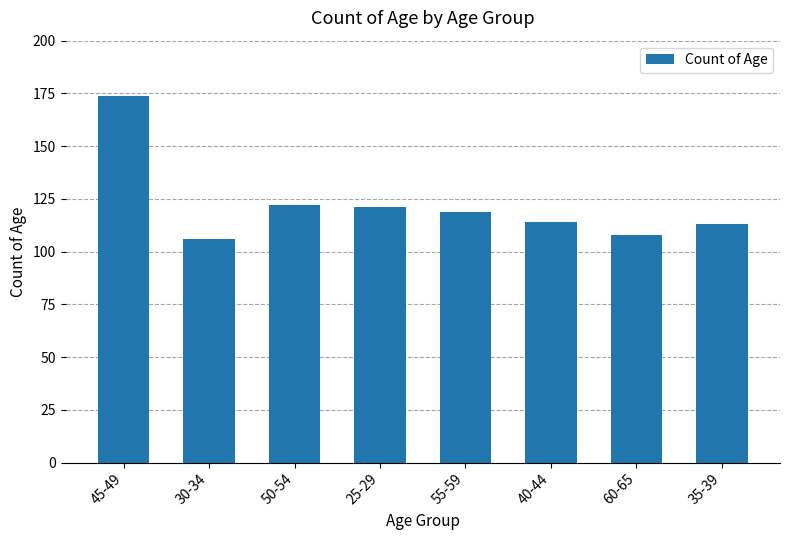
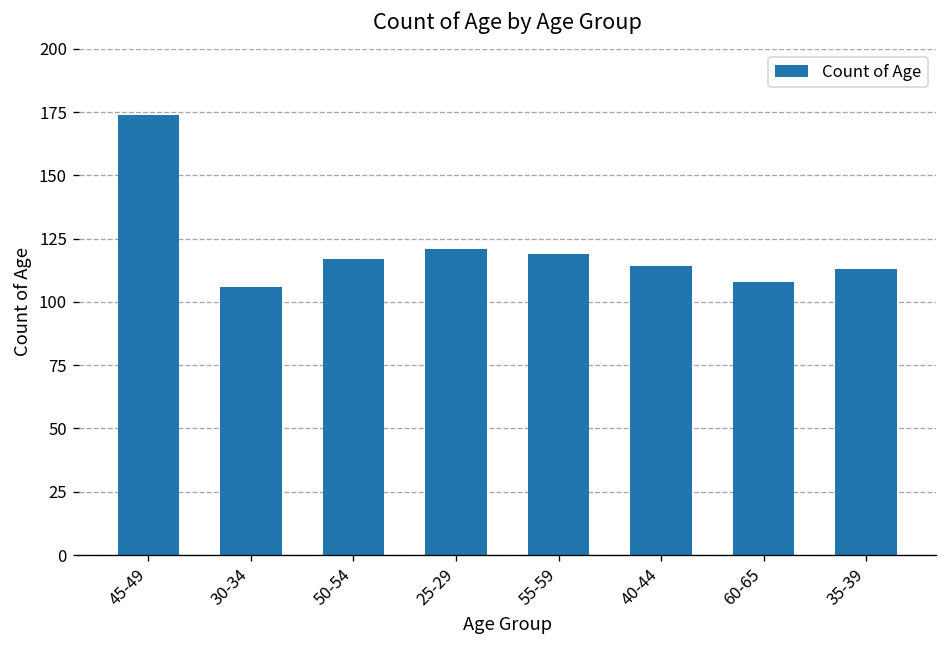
50-54: 122 -> 117
